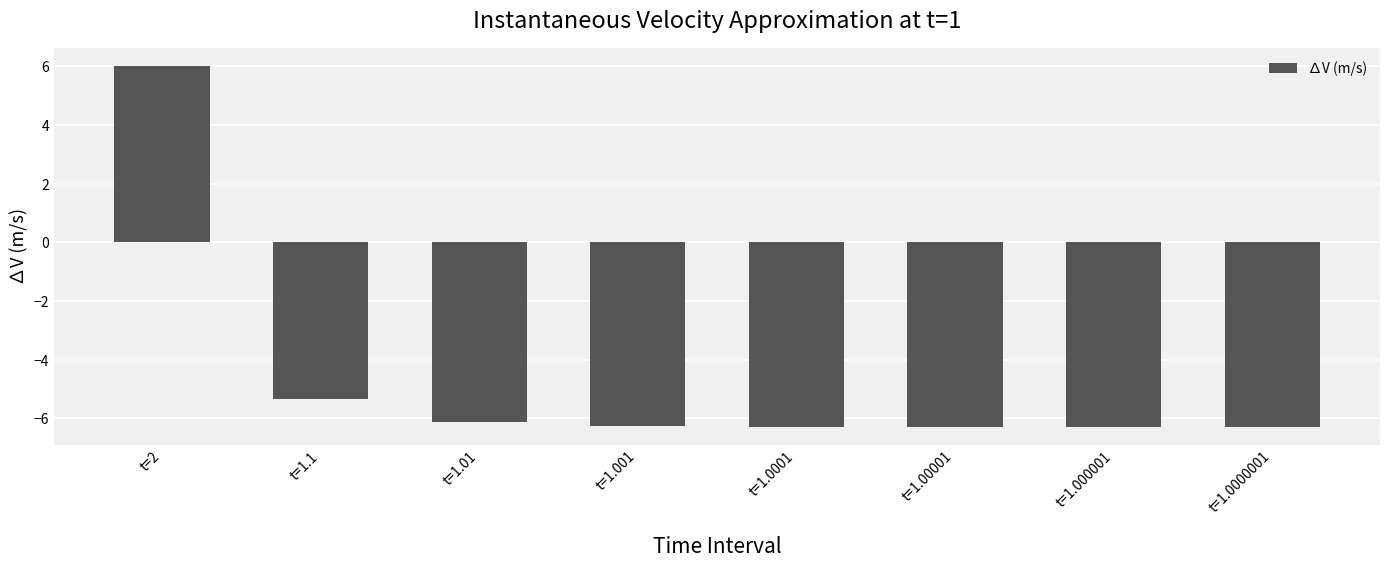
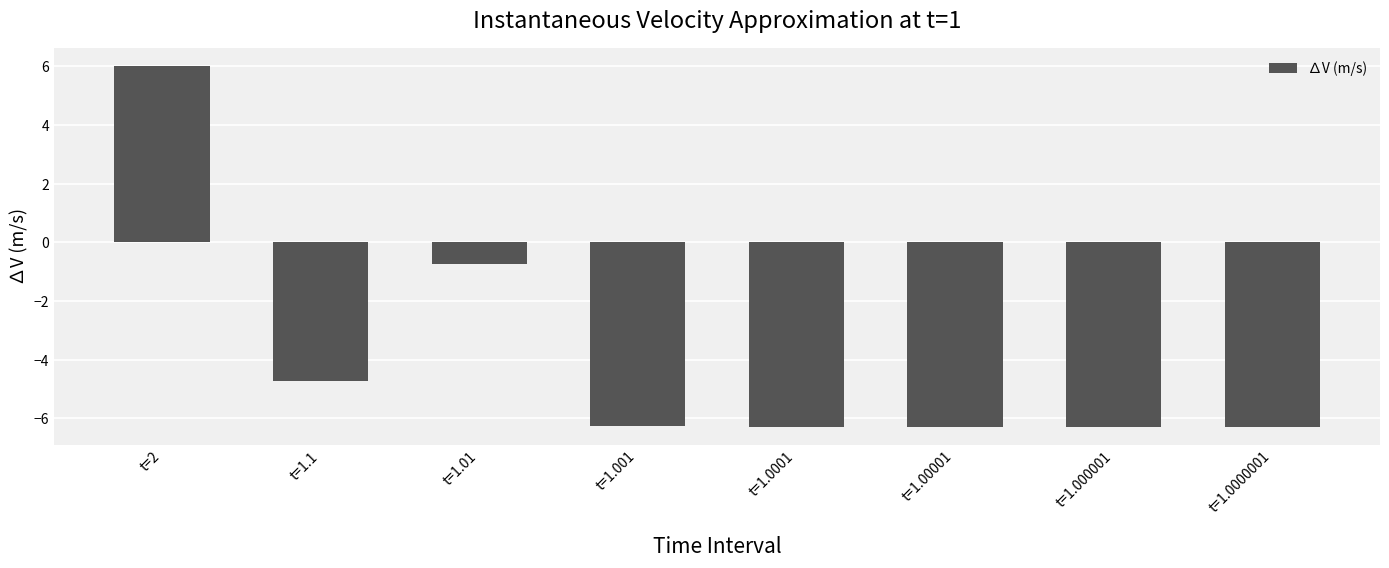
t=1.1: -5.4 -> -4.7
t=1.01: -6.1 -> -0.8
